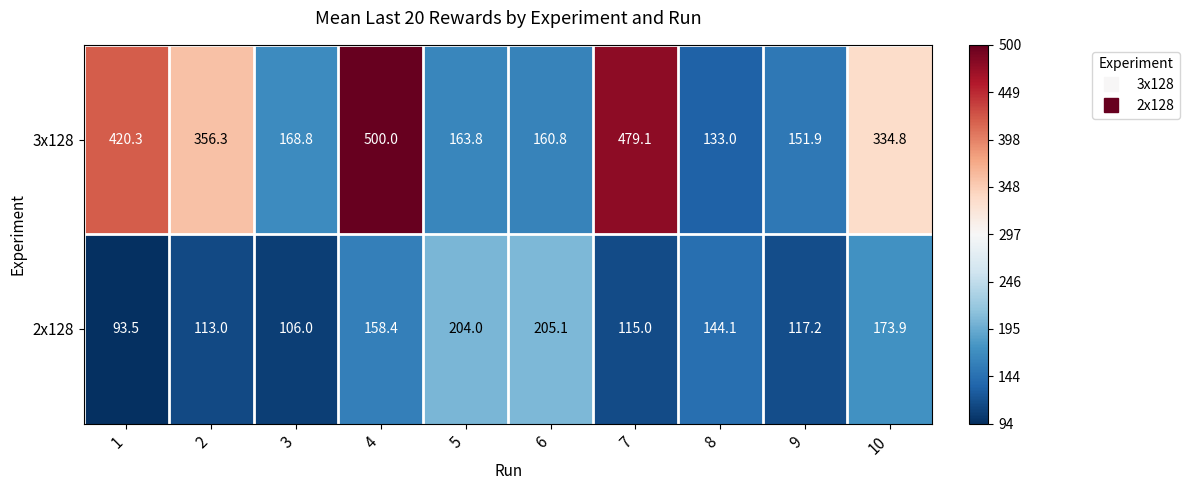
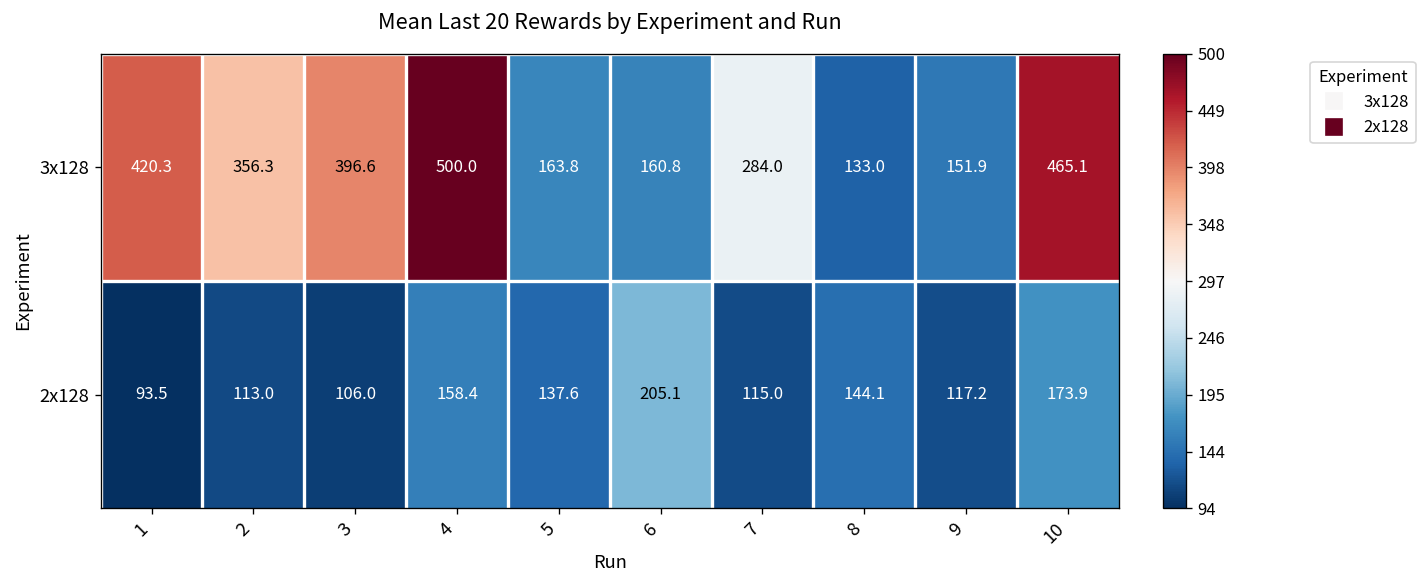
3x128, 3: 168.8 -> 396.6
3x128, 7: 479.1 -> 284.0
3x128, 10: 334.8 -> 465.1
2x128, 5: 204.0 -> 137.6
